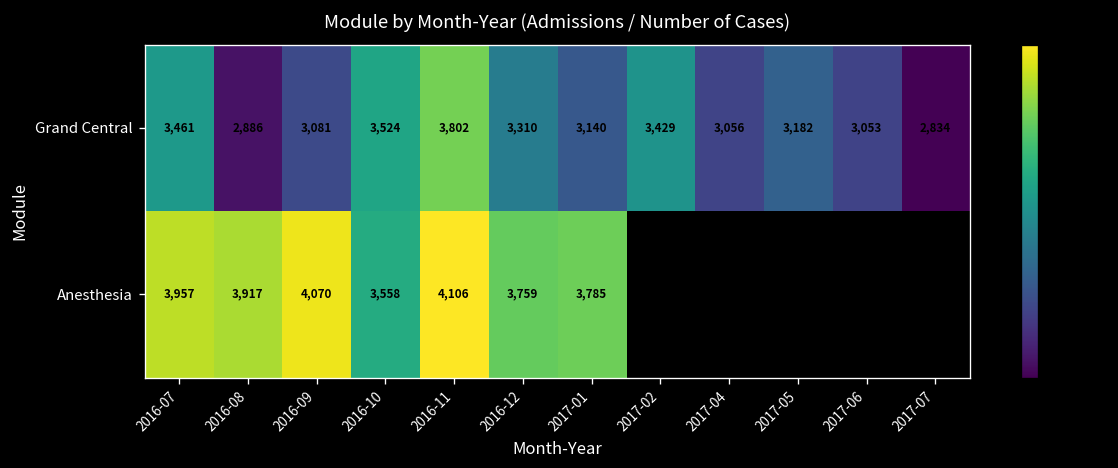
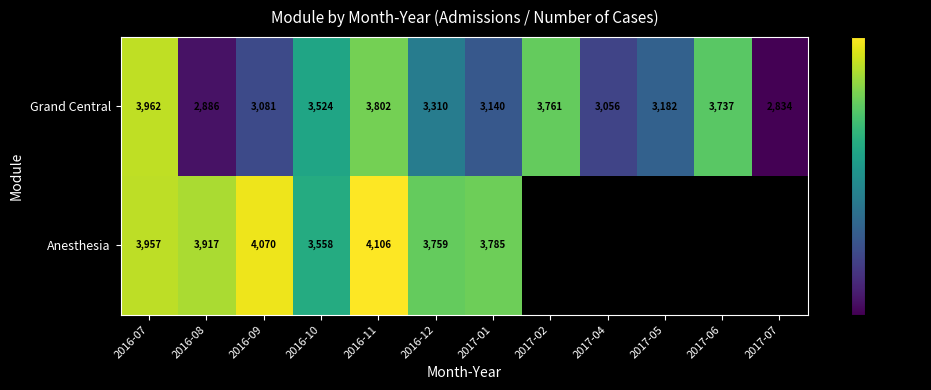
Grand Central, 2016-07: 3,461 -> 3,962
Grand Central, 2017-02: 3,429 -> 3,761
Grand Central, 2017-06: 3,053 -> 3,737
